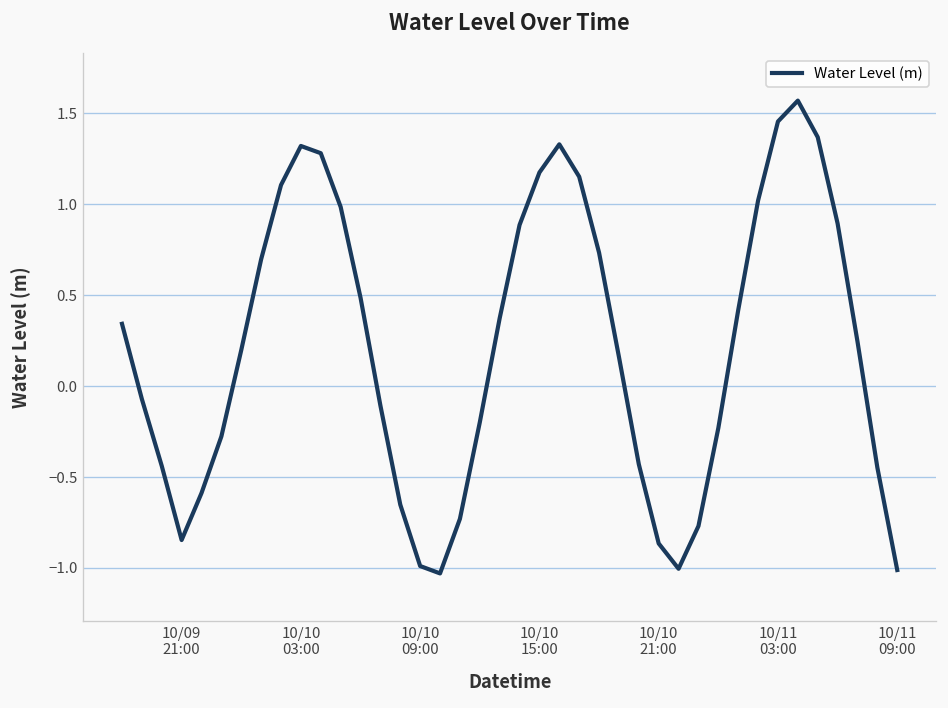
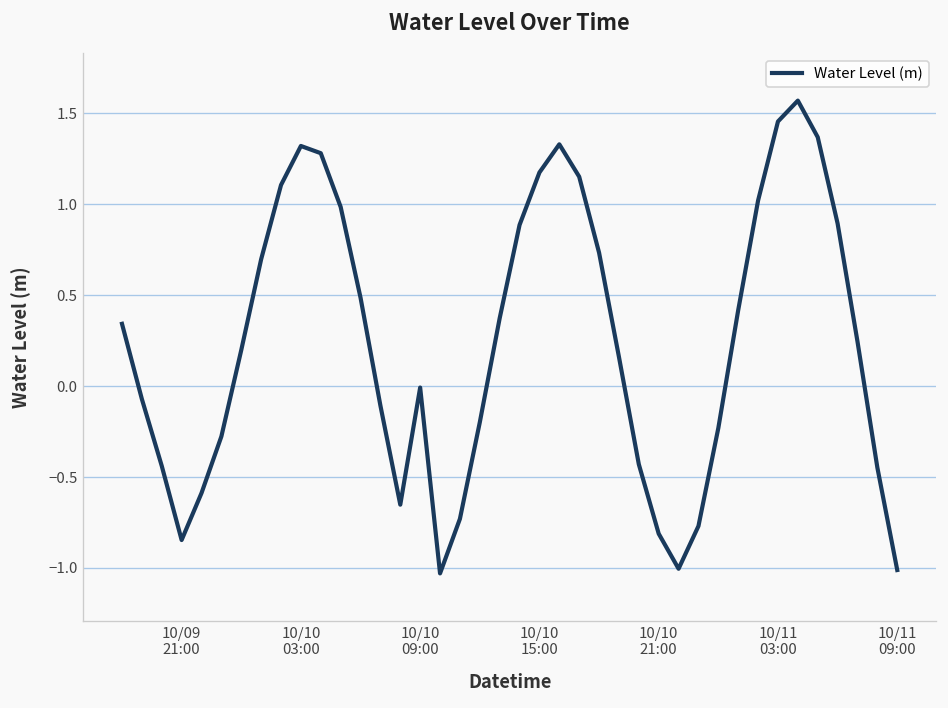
10/10 09:00: -0.99 -> -0.01
10/10 21:00: -0.87 -> -0.81
